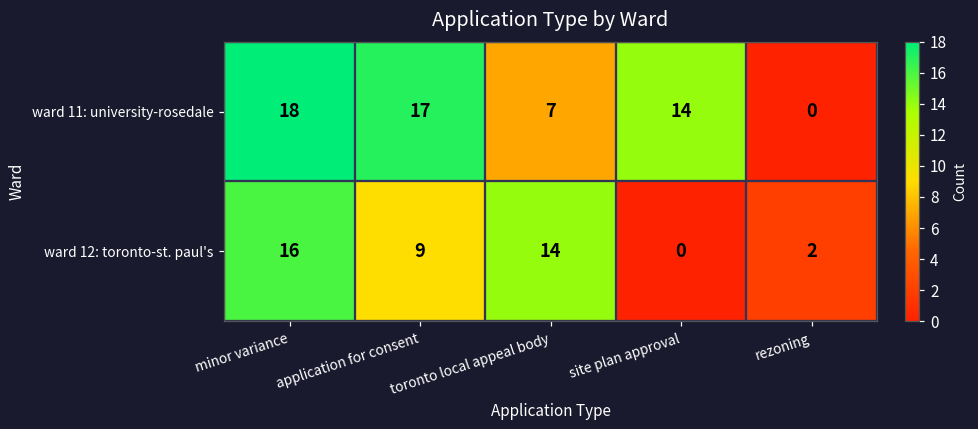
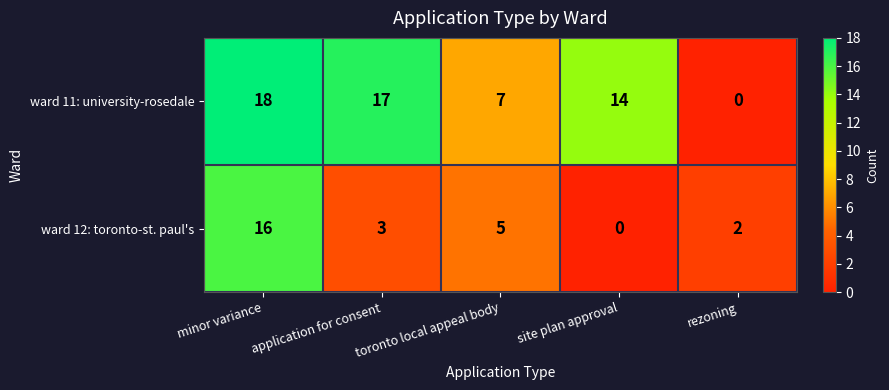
ward 12: toronto-st. paul's, application for consent: 9 -> 3
ward 12: toronto-st. paul's, toronto local appeal body: 14 -> 5
